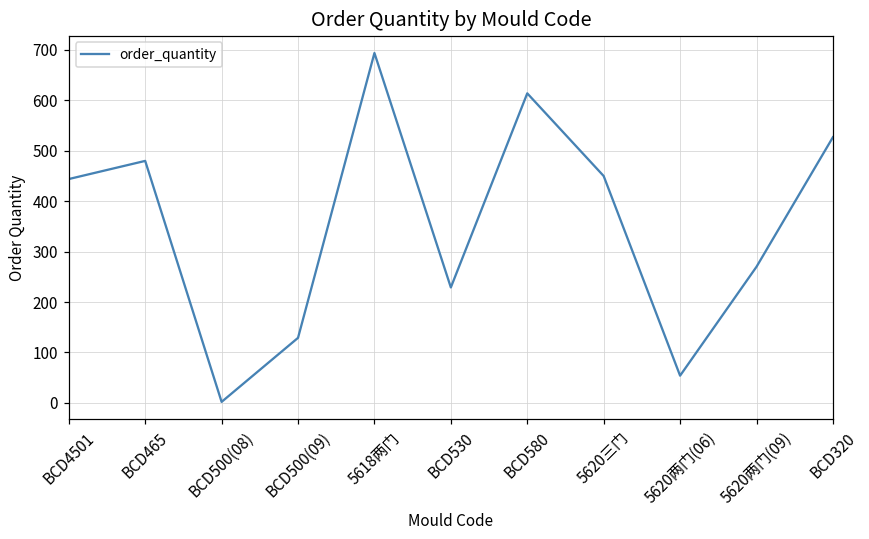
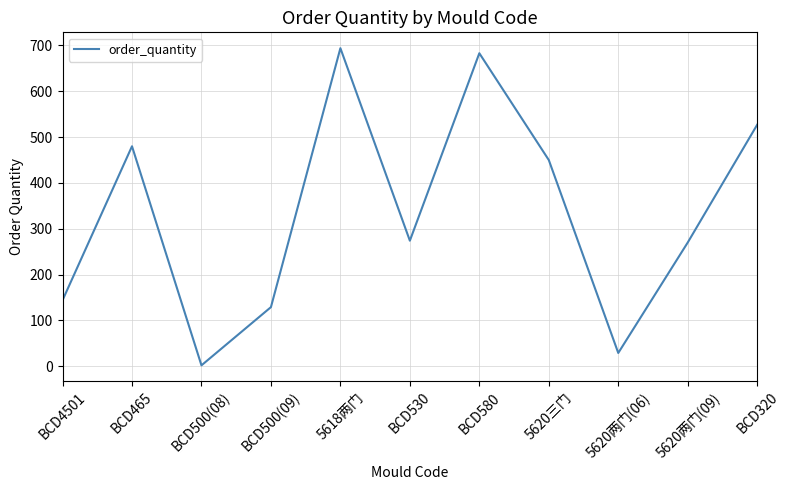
BCD4501: 440 -> 140
BCD530: 230 -> 270
BCD580: 610 -> 680
5620两门(06): 50 -> 30
